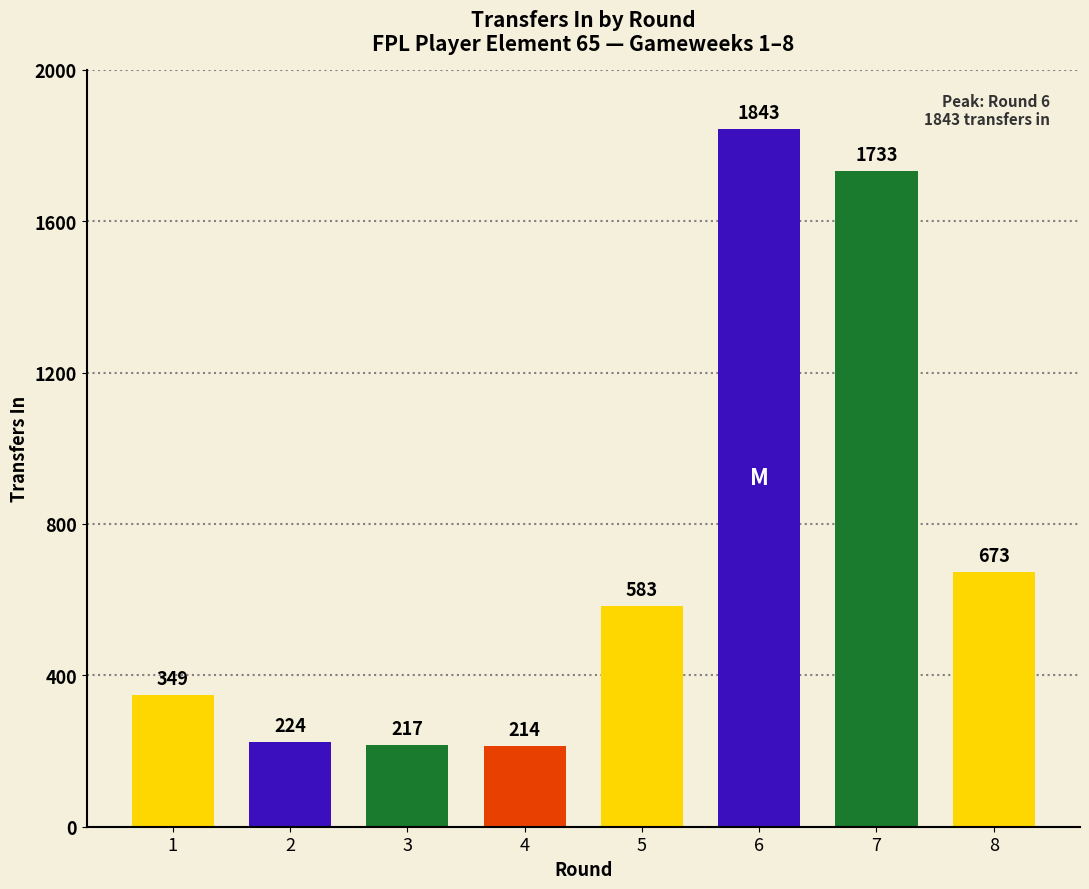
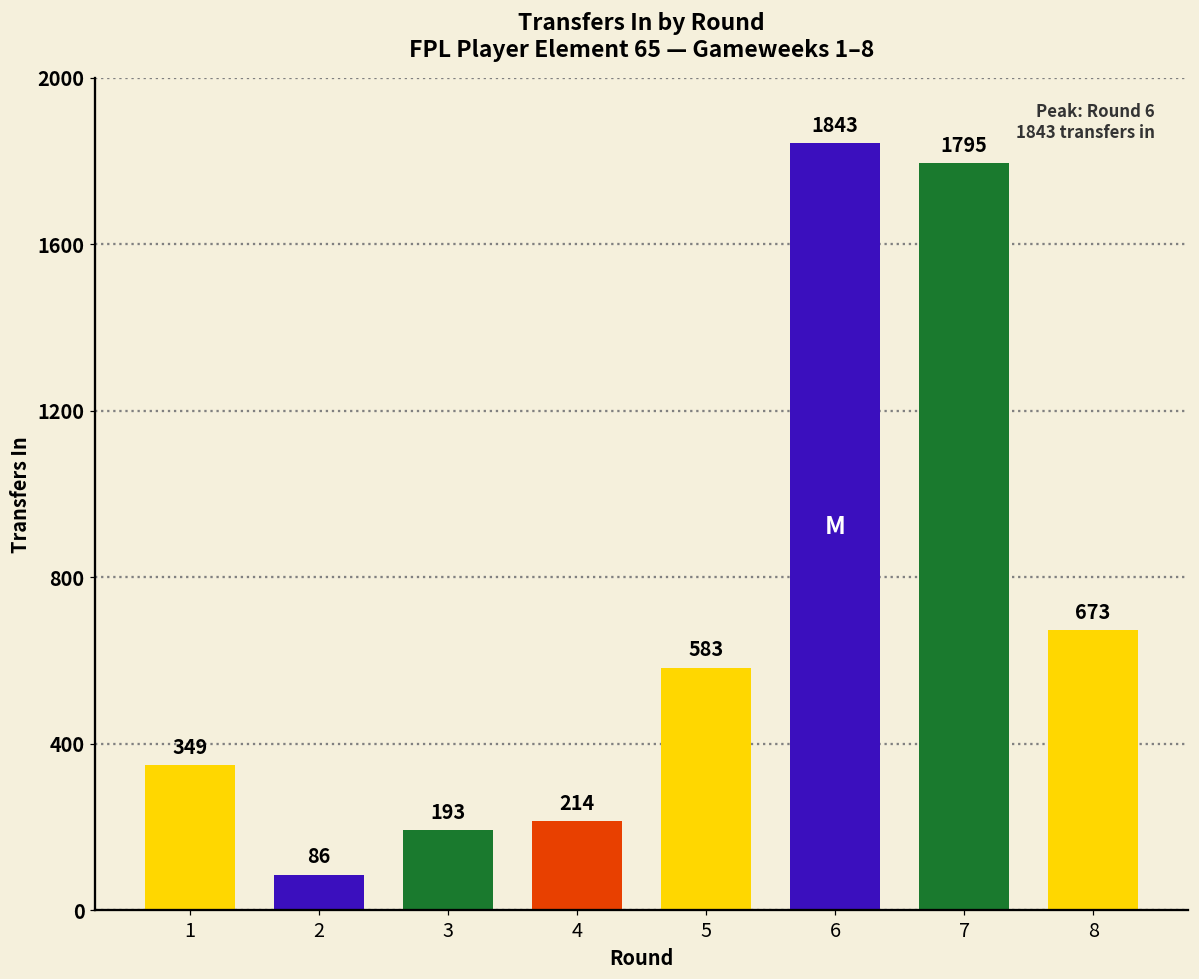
2: 224 -> 86
3: 217 -> 193
7: 1733 -> 1795
